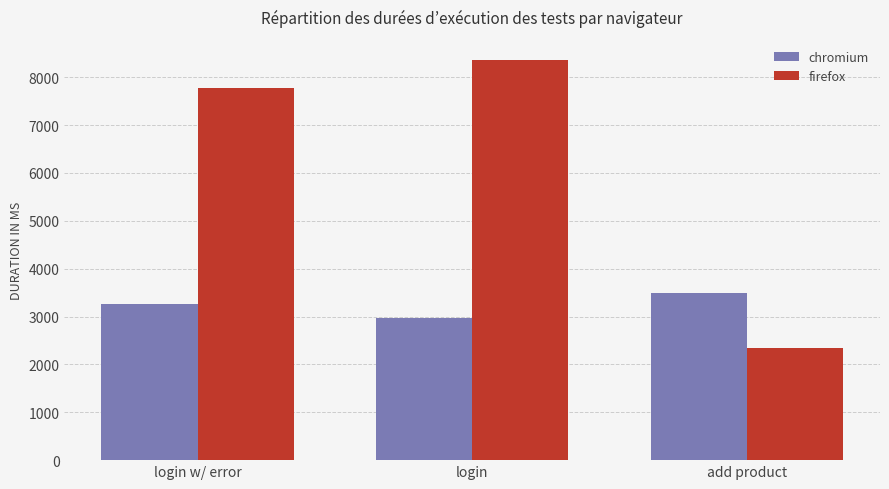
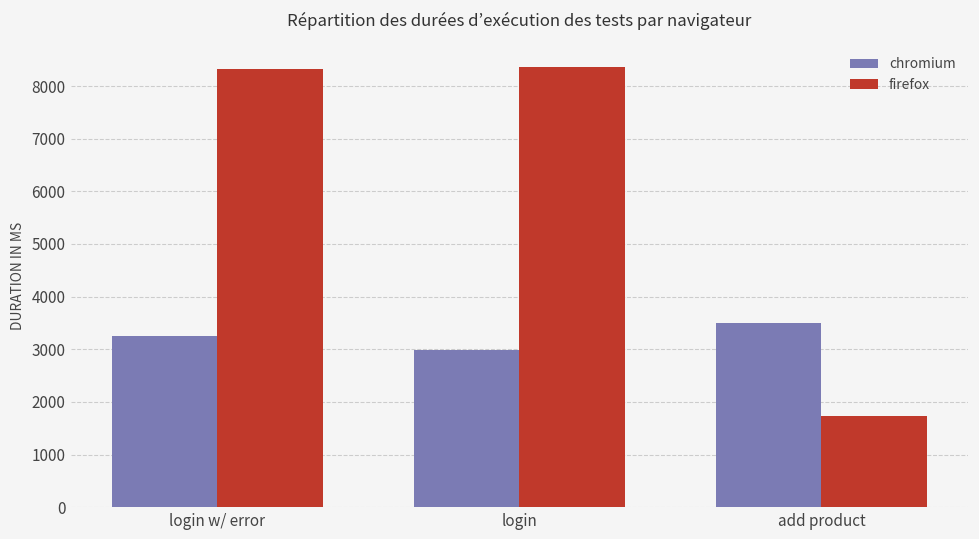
firefox, login w/ error: 7800 -> 8300
firefox, add product: 2300 -> 1700
